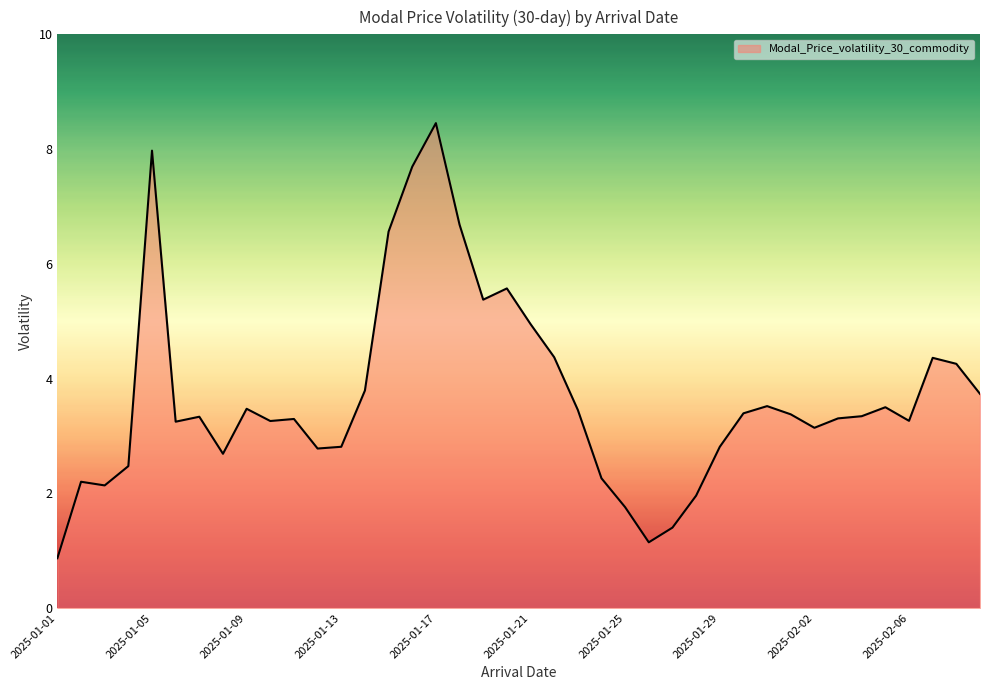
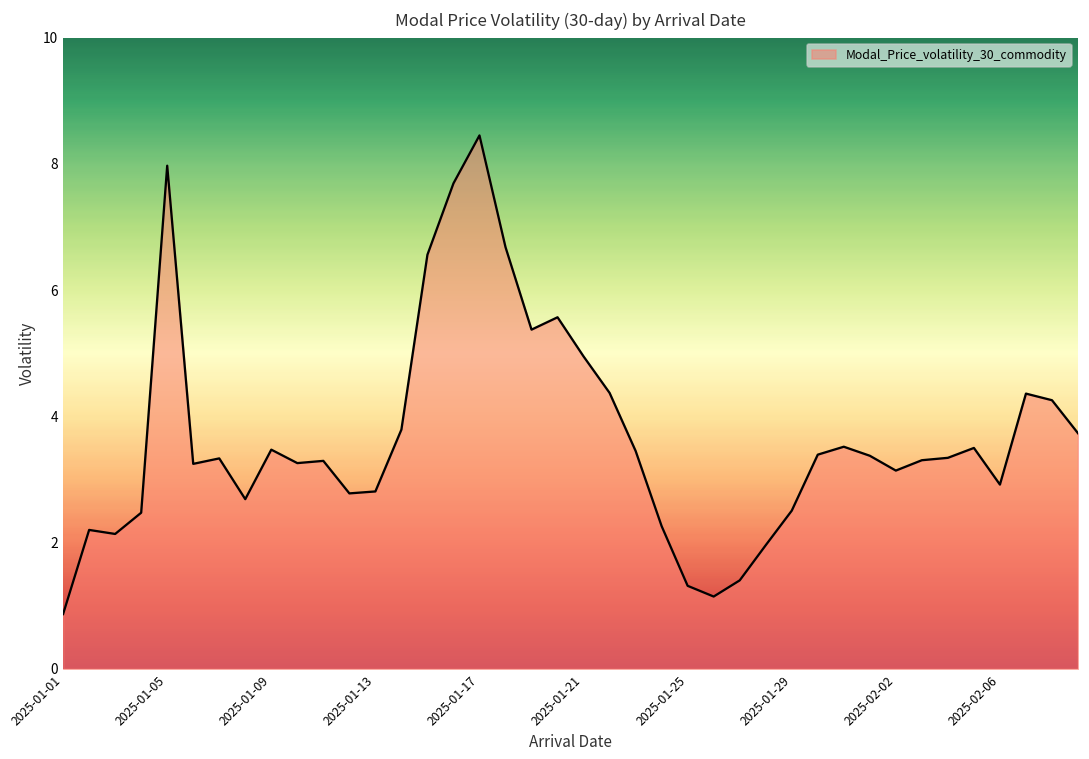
2025-01-25: 1.8 -> 1.3
2025-01-29: 2.8 -> 2.5
2025-02-06: 3.3 -> 2.9
